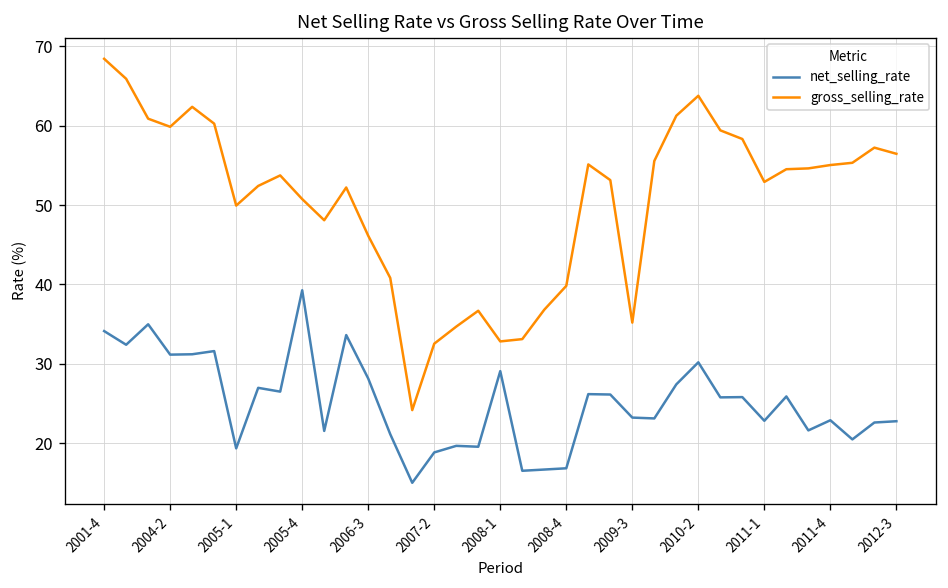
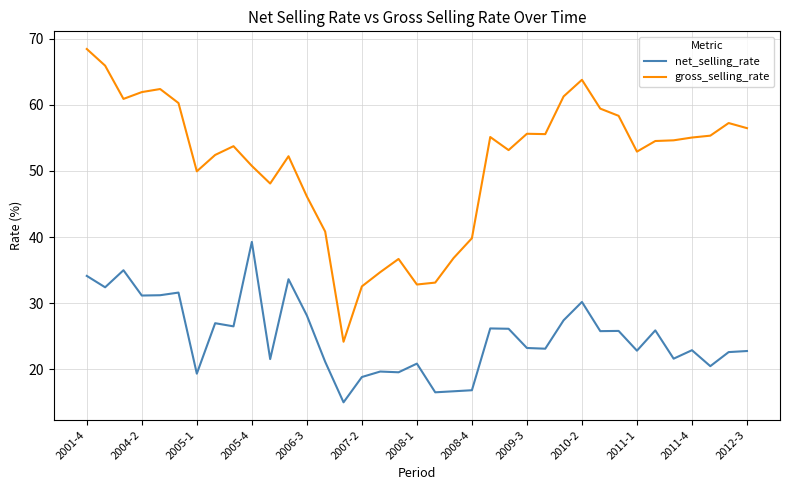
gross_selling_rate, 2004-2: 60 -> 62
net_selling_rate, 2008-1: 29 -> 21
gross_selling_rate, 2009-3: 35 -> 56
